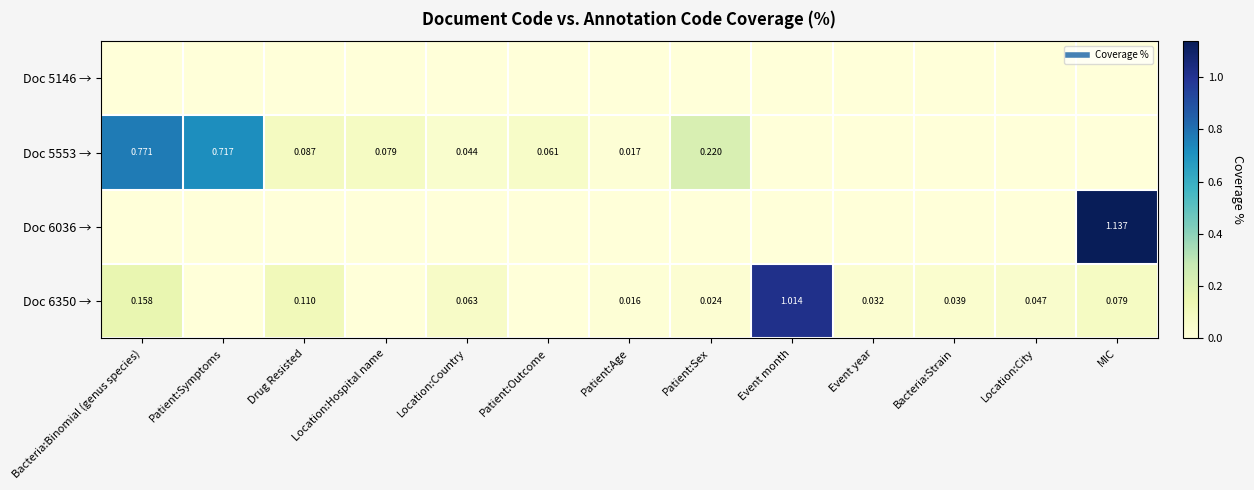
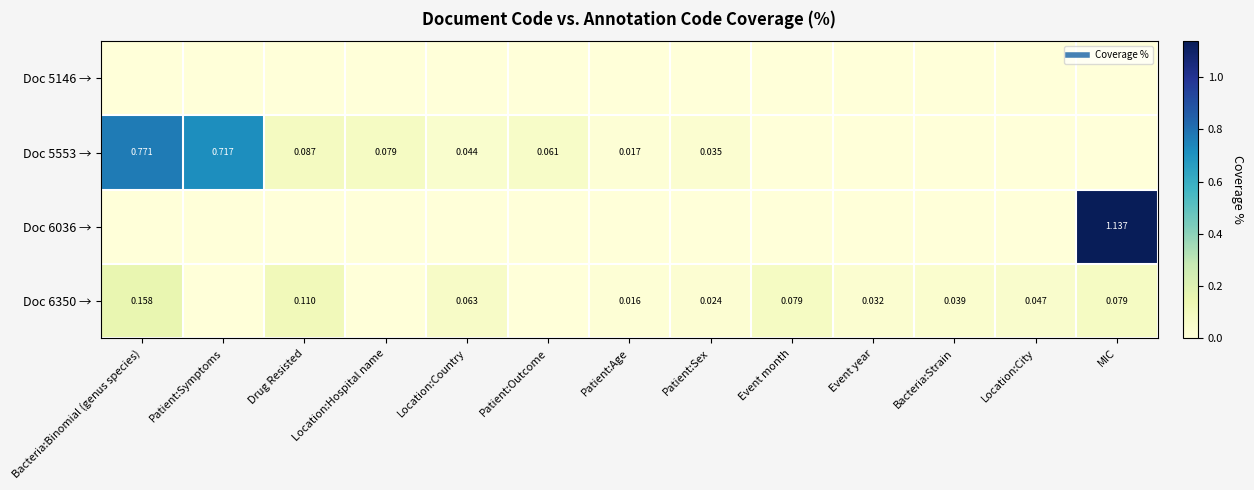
Doc 5553 →, Patient:Sex: 0.220 -> 0.035
Doc 6350 →, Event month: 1.014 -> 0.079
